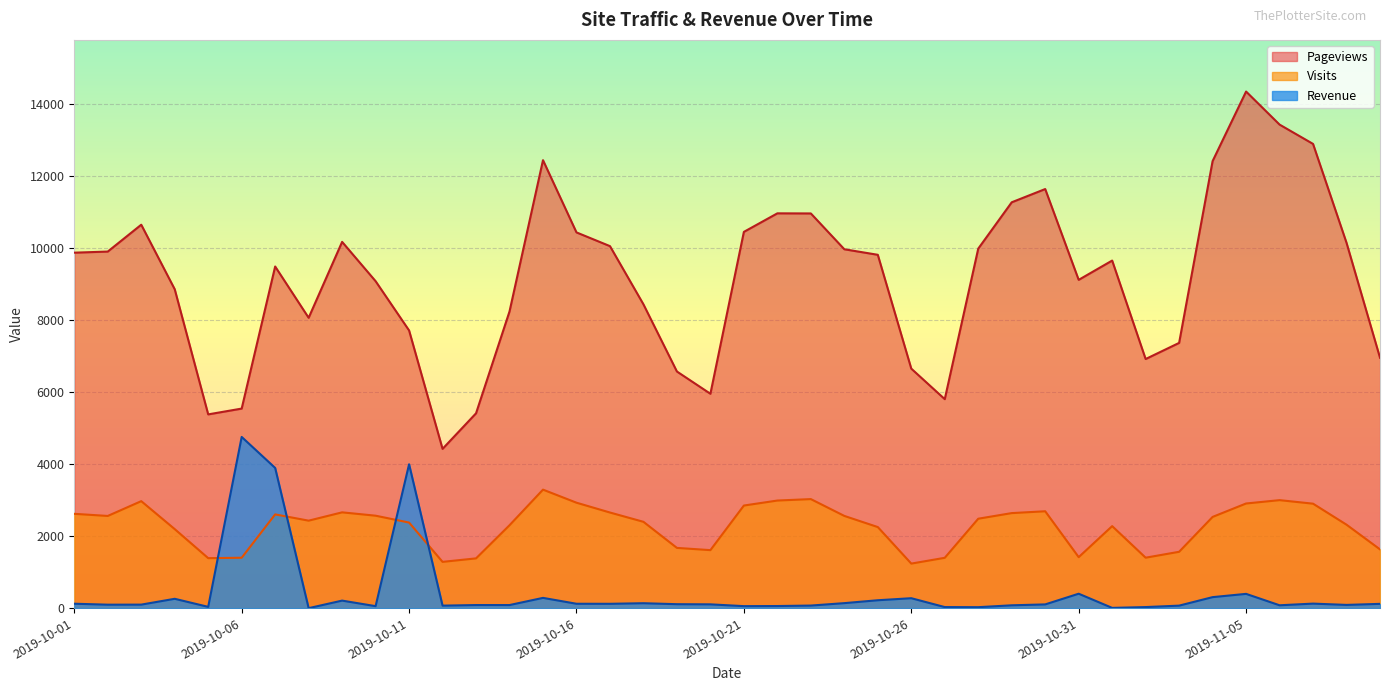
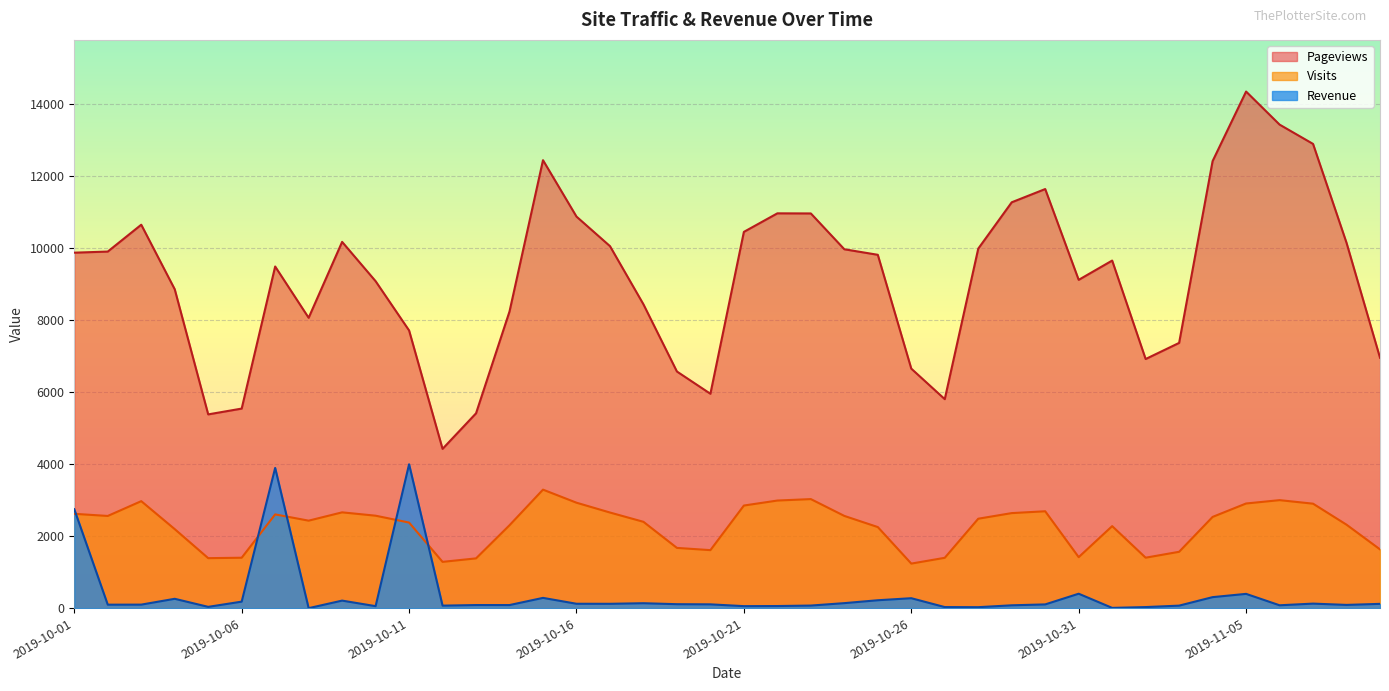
Revenue, 2019-10-01: 100 -> 2700
Revenue, 2019-10-06: 4800 -> 200
Pageviews, 2019-10-16: 10400 -> 10900
